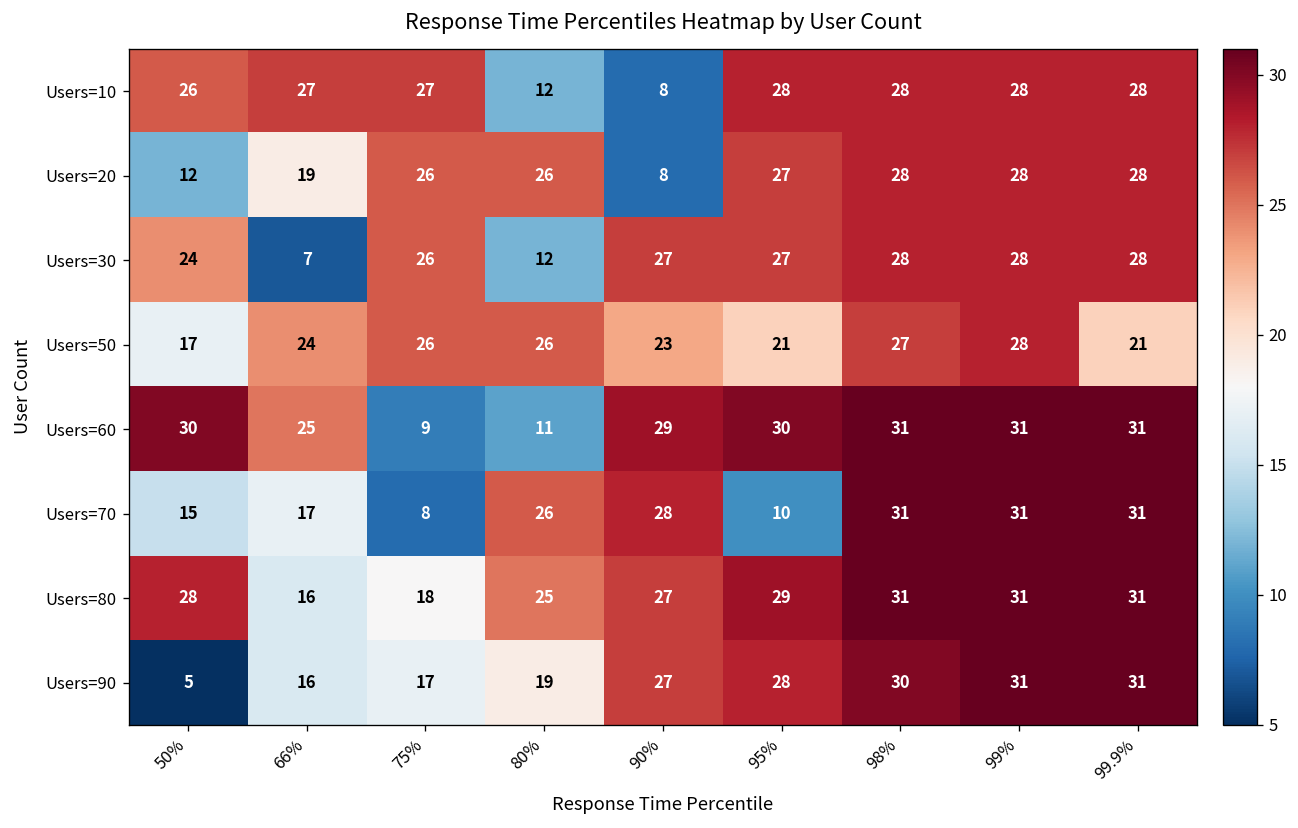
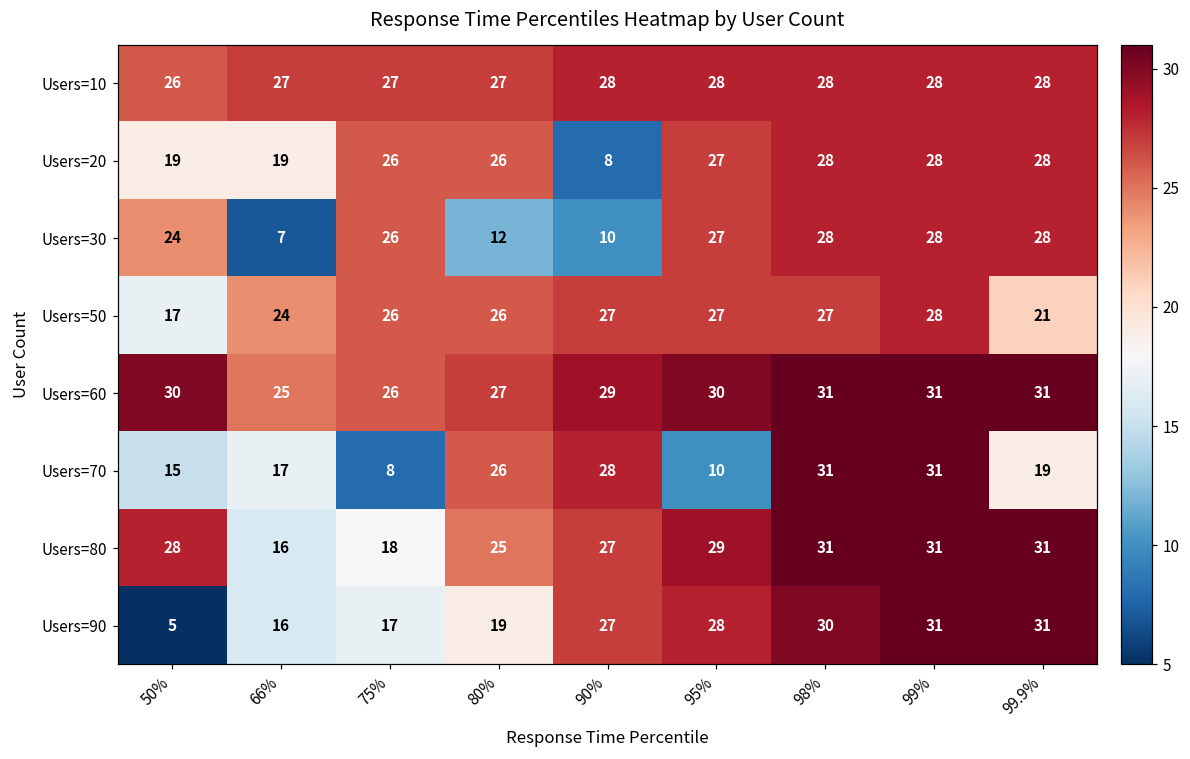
Users=10, 80%: 12 -> 27
Users=10, 90%: 8 -> 28
Users=20, 50%: 12 -> 19
Users=30, 90%: 27 -> 10
Users=50, 90%: 23 -> 27
Users=50, 95%: 21 -> 27
Users=60, 75%: 9 -> 26
Users=60, 80%: 11 -> 27
Users=70, 99.9%: 31 -> 19
